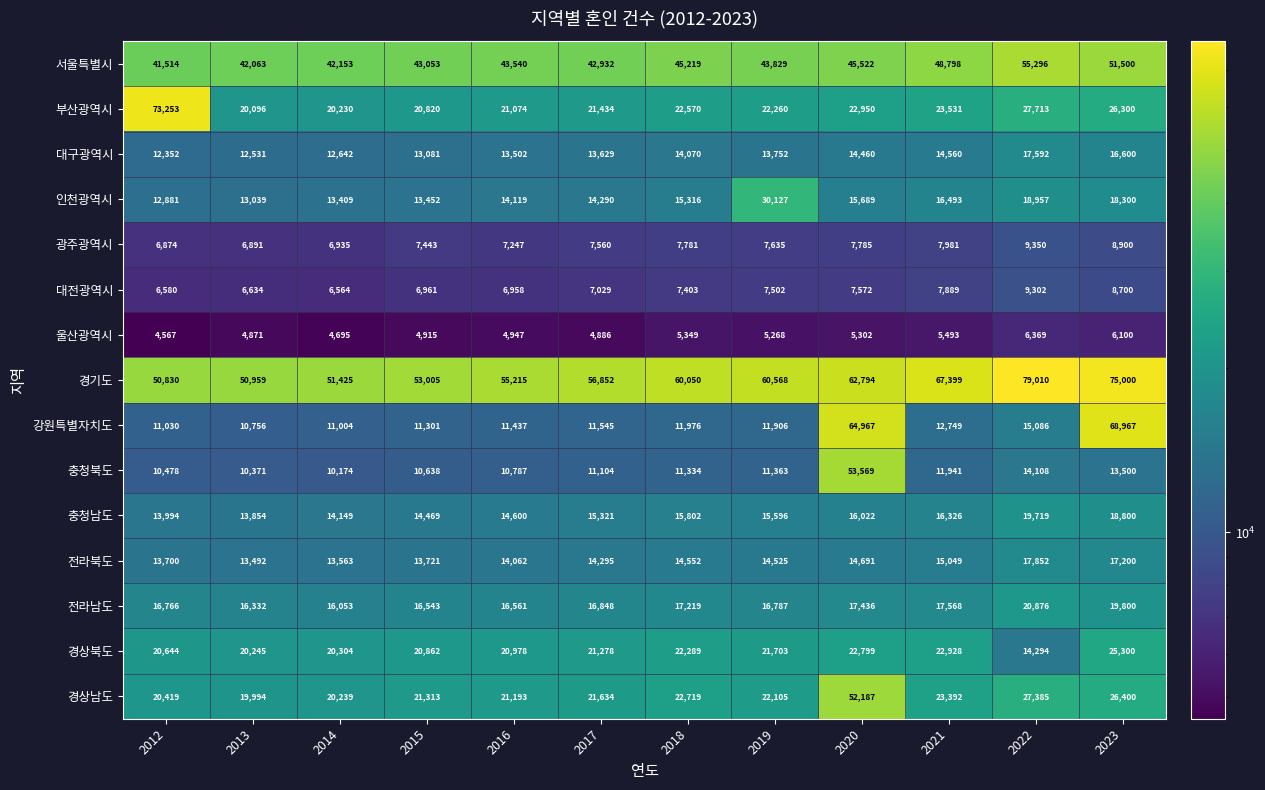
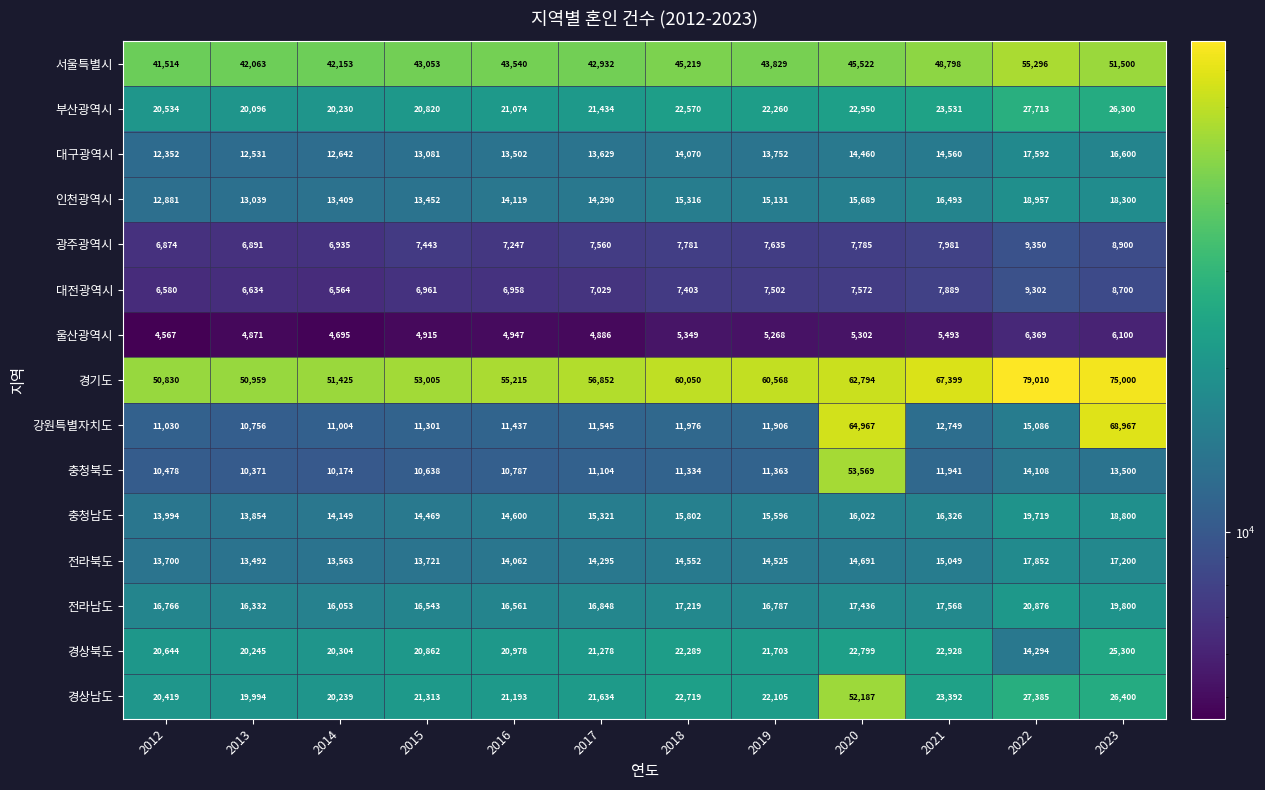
부산광역시, 2012: 73,253 -> 20,534
인천광역시, 2019: 30,127 -> 15,131
